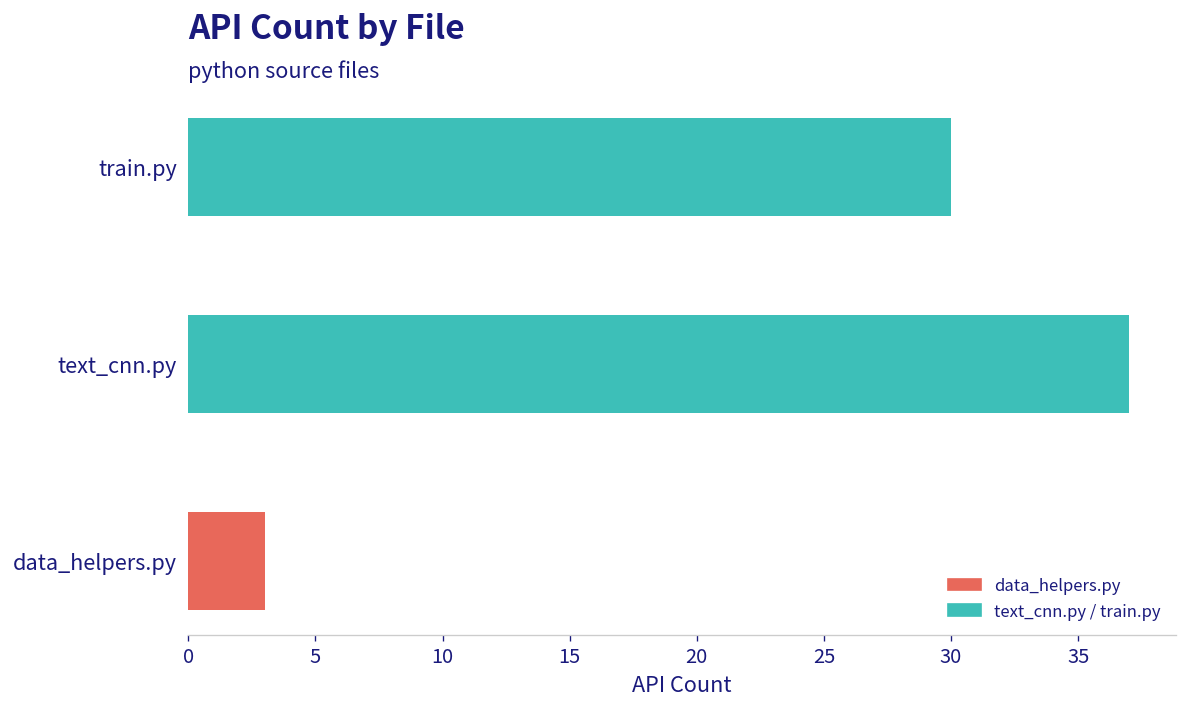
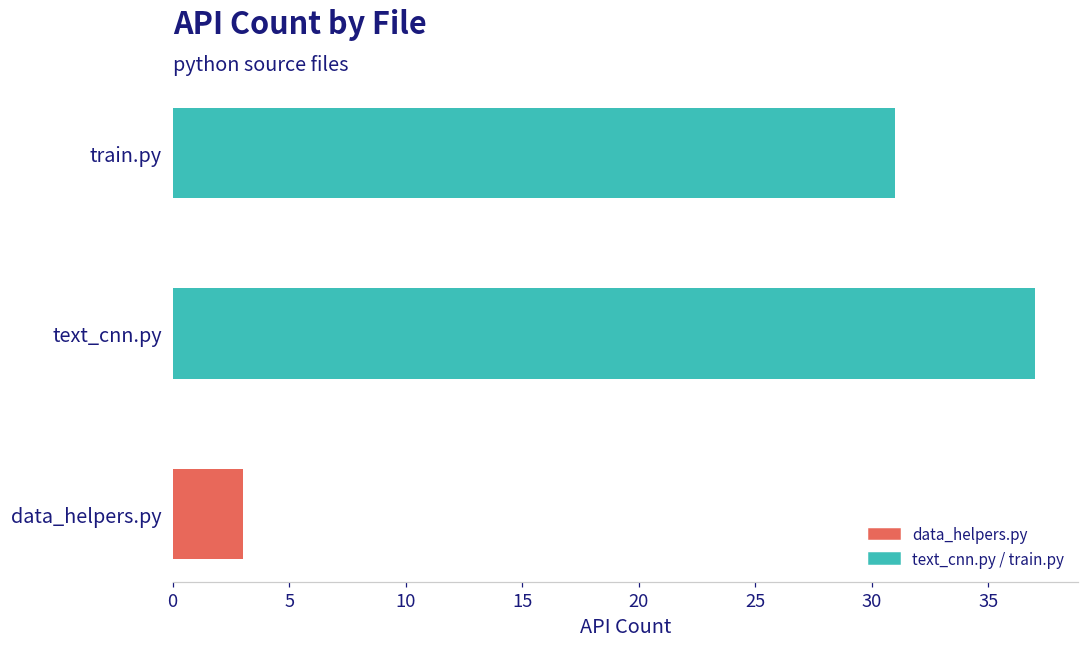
train.py: 30 -> 31
